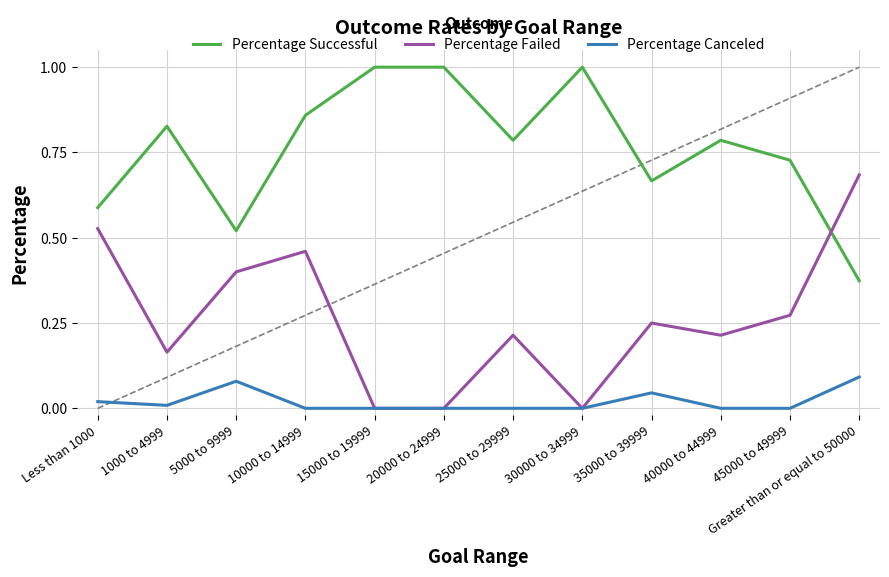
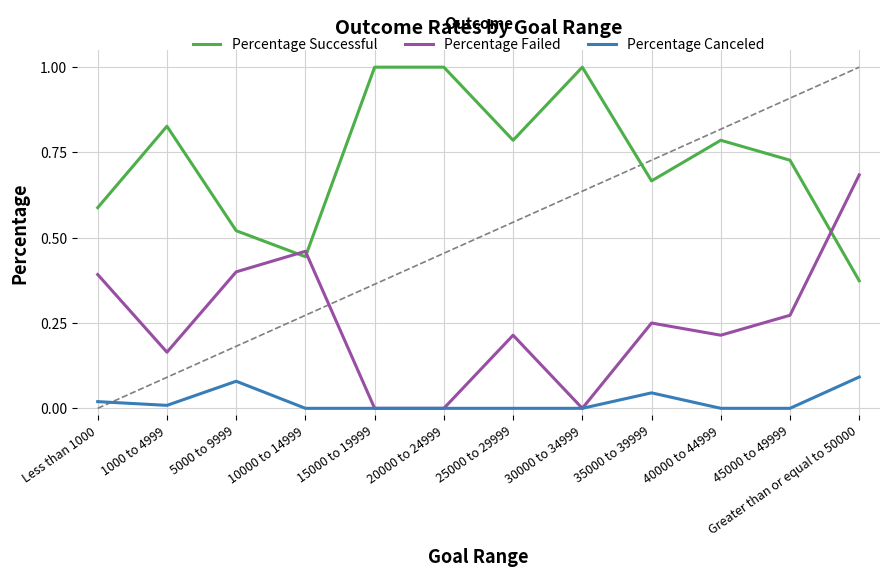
Percentage Failed, Less than 1000: 0.53 -> 0.39
Percentage Successful, 10000 to 14999: 0.86 -> 0.44
